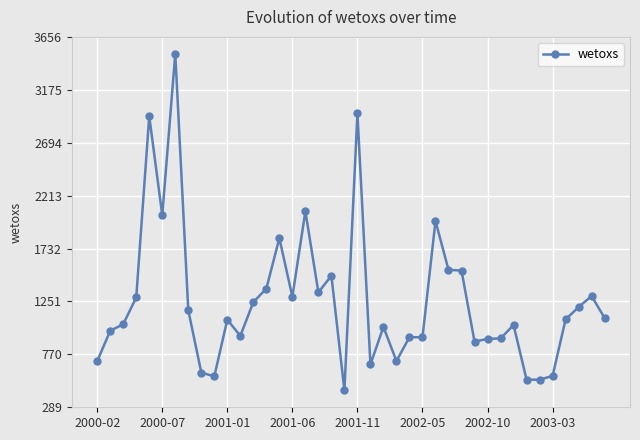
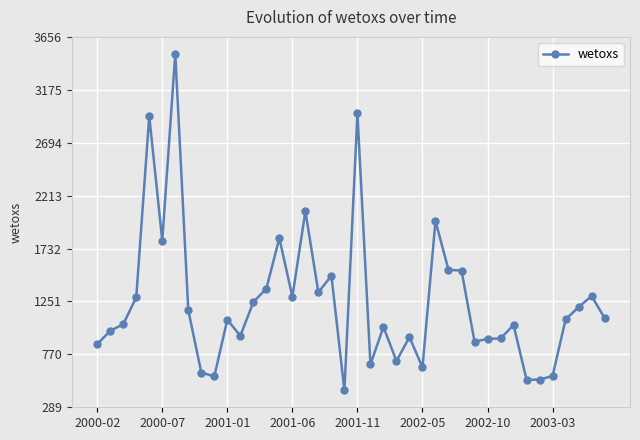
2000-02: 710 -> 860
2000-07: 2030 -> 1800
2002-05: 920 -> 650
